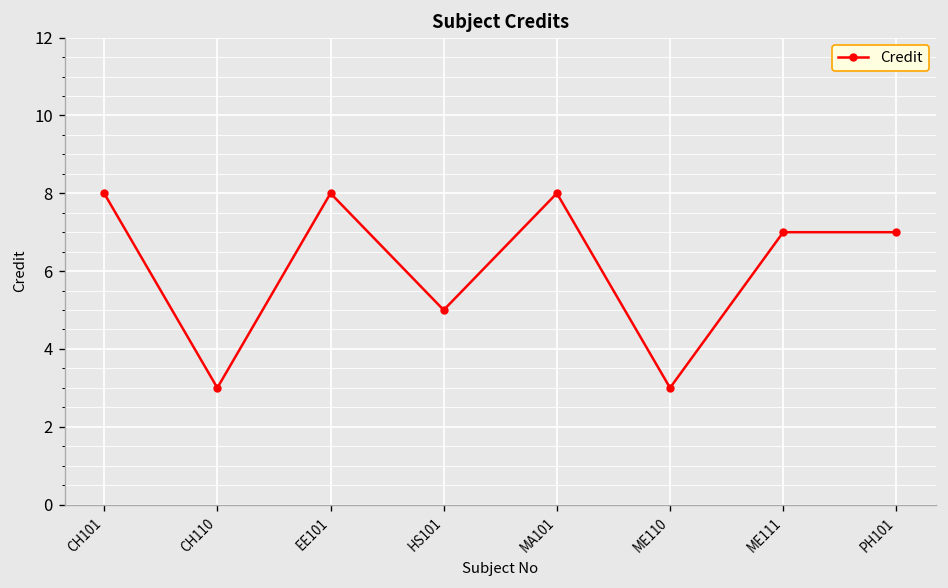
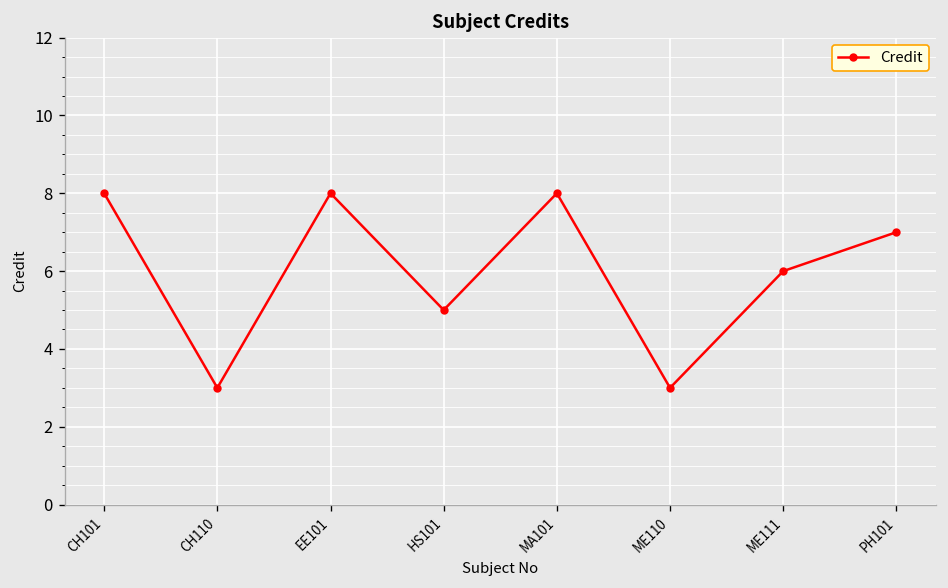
ME111: 7 -> 6
